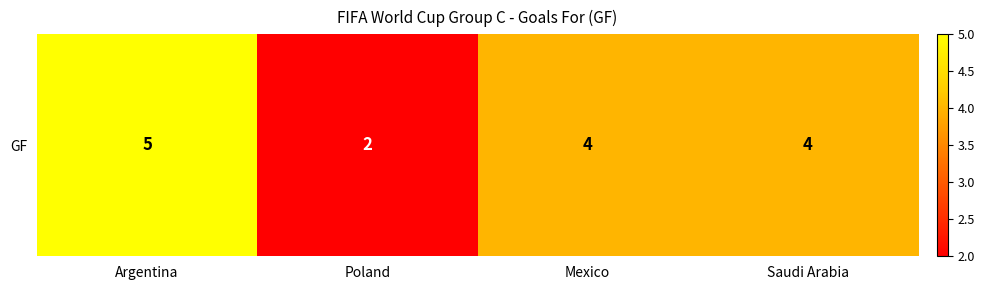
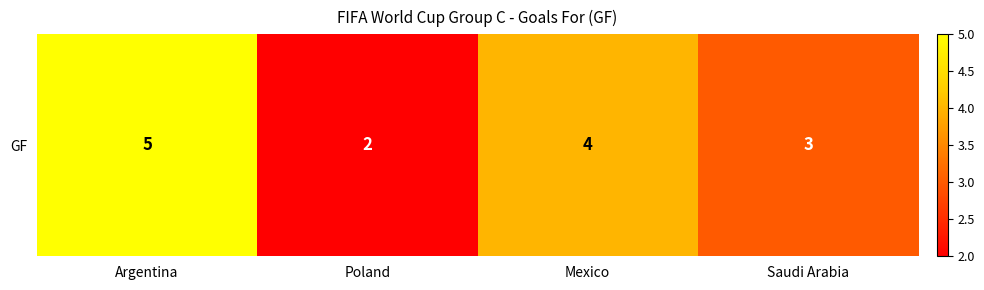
GF, Saudi Arabia: 4 -> 3
